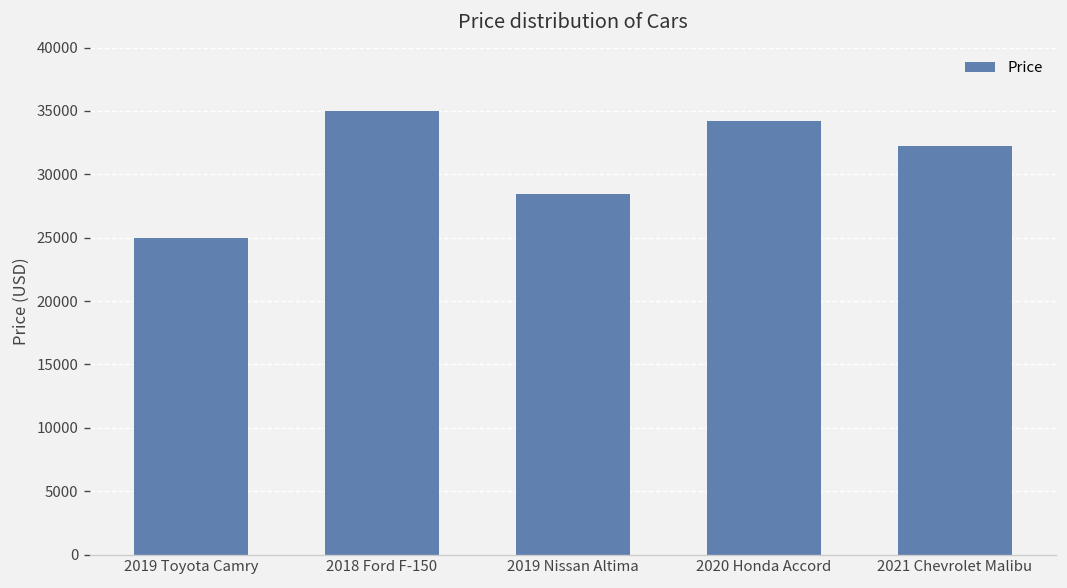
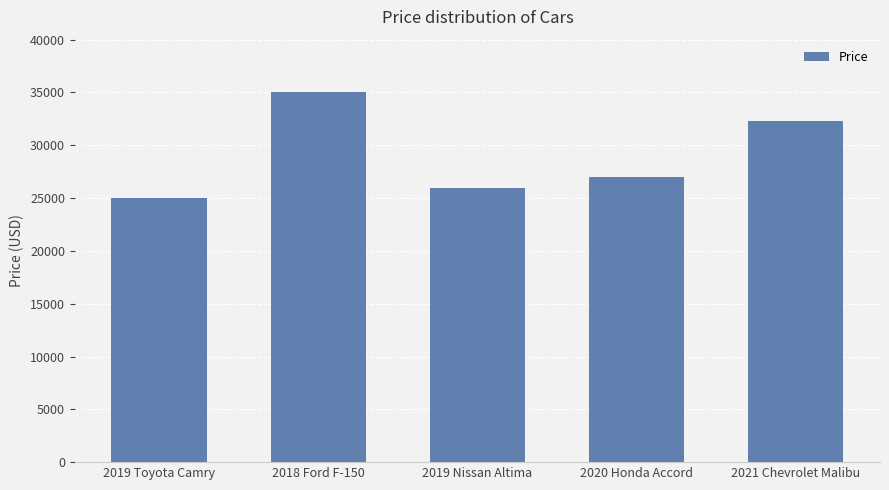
2019 Nissan Altima: 28400 -> 26000
2020 Honda Accord: 34200 -> 27000
